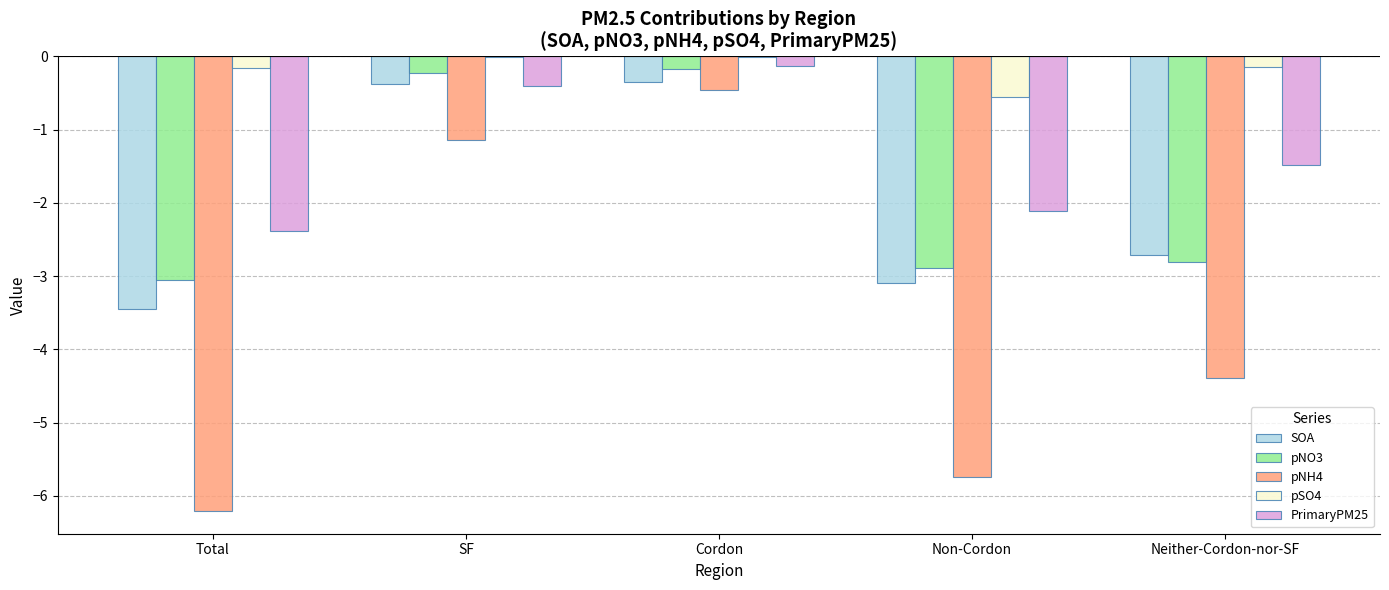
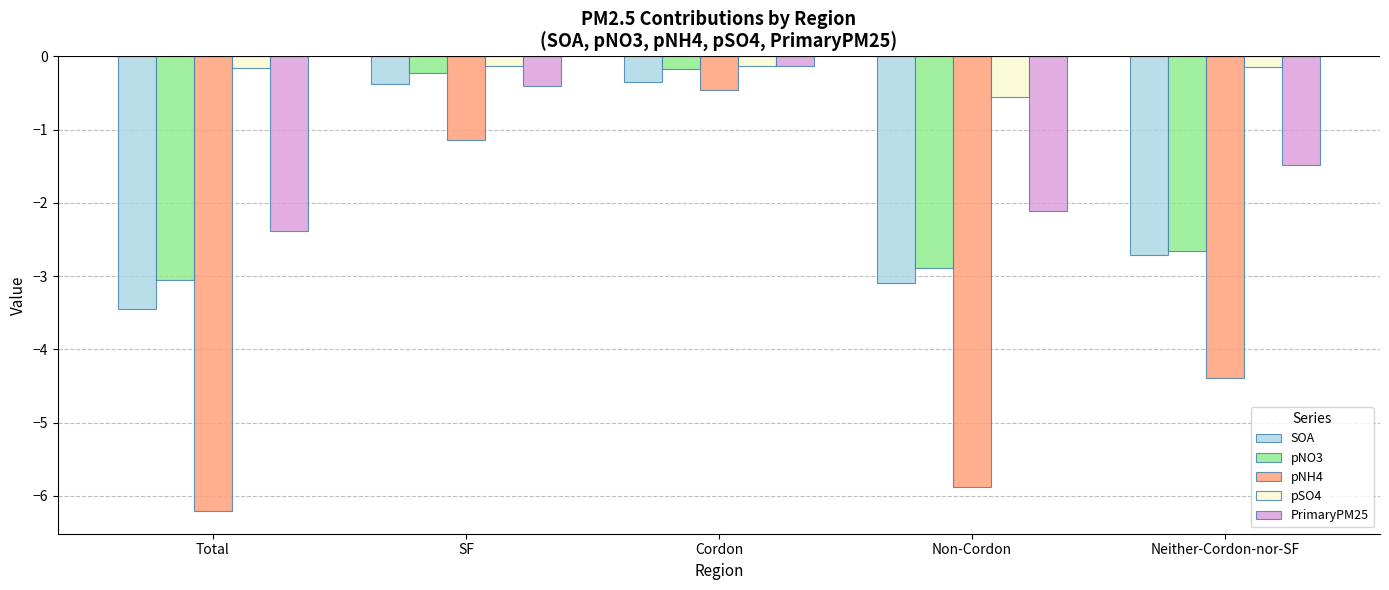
pSO4, SF: 0.0 -> -0.1
pSO4, Cordon: 0.0 -> -0.1
pNH4, Non-Cordon: -5.7 -> -5.9
pNO3, Neither-Cordon-nor-SF: -2.8 -> -2.7
